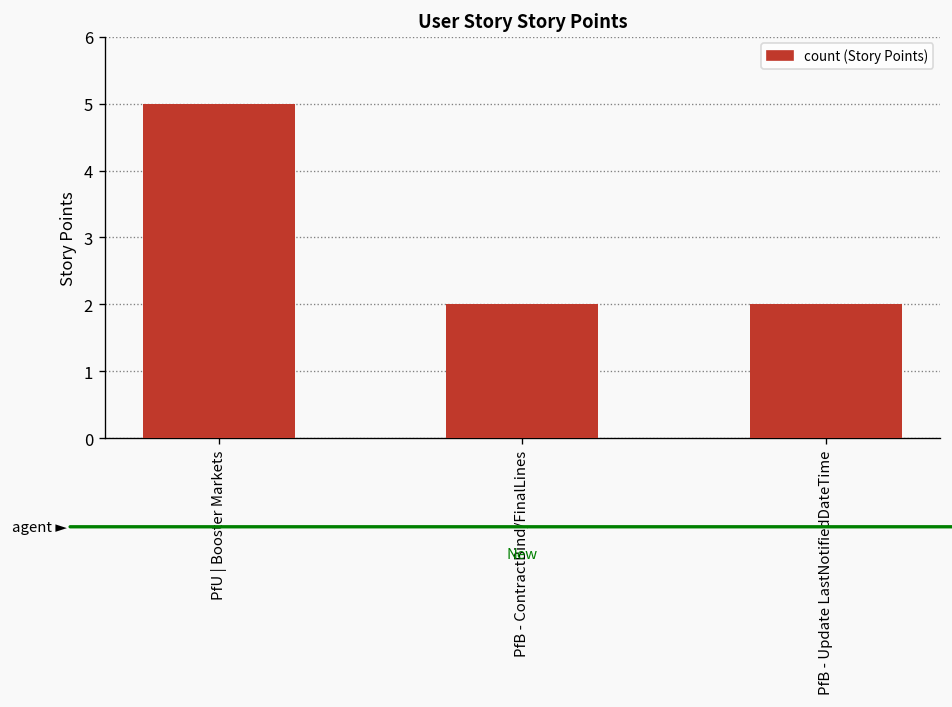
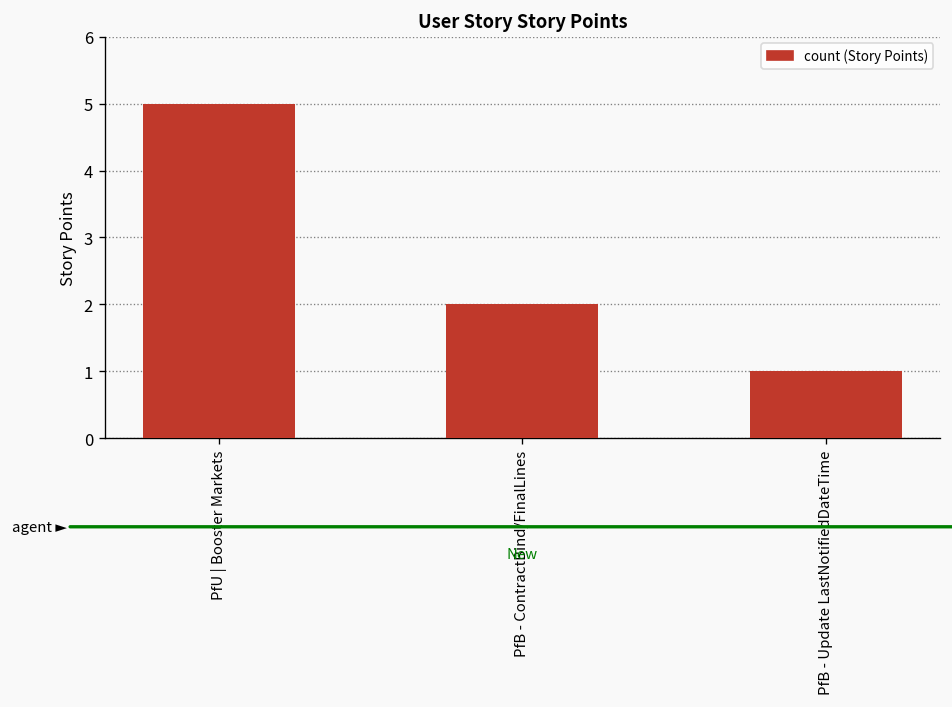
PfB - Update LastNotifiedDateTime: 2 -> 1
